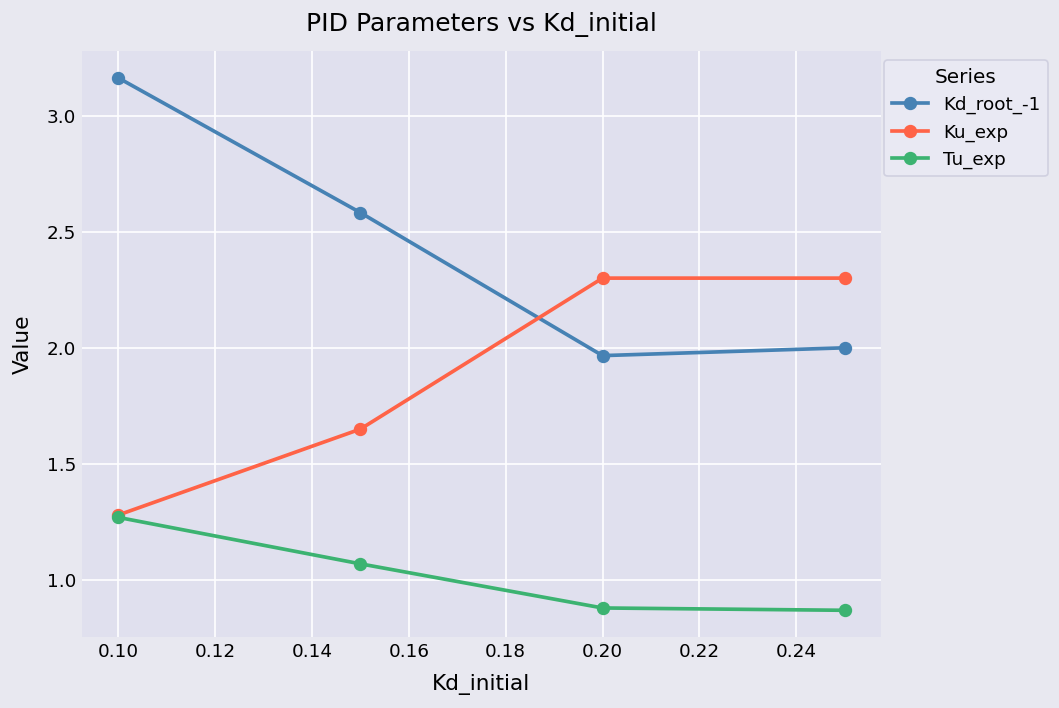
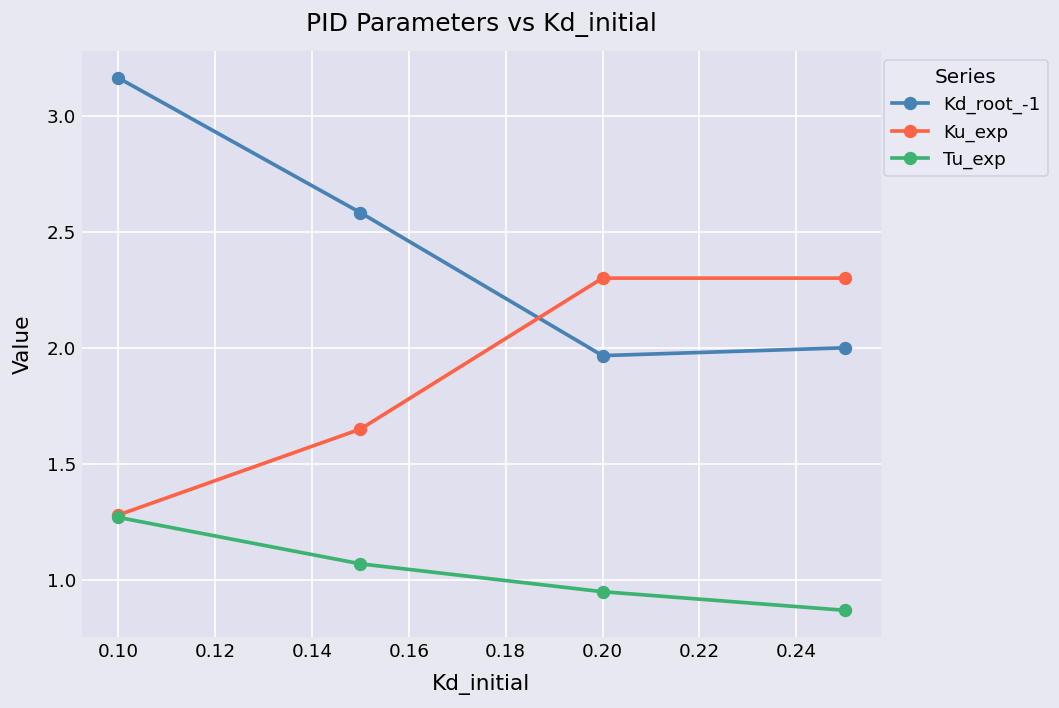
Tu_exp, 0.20: 0.88 -> 0.95
